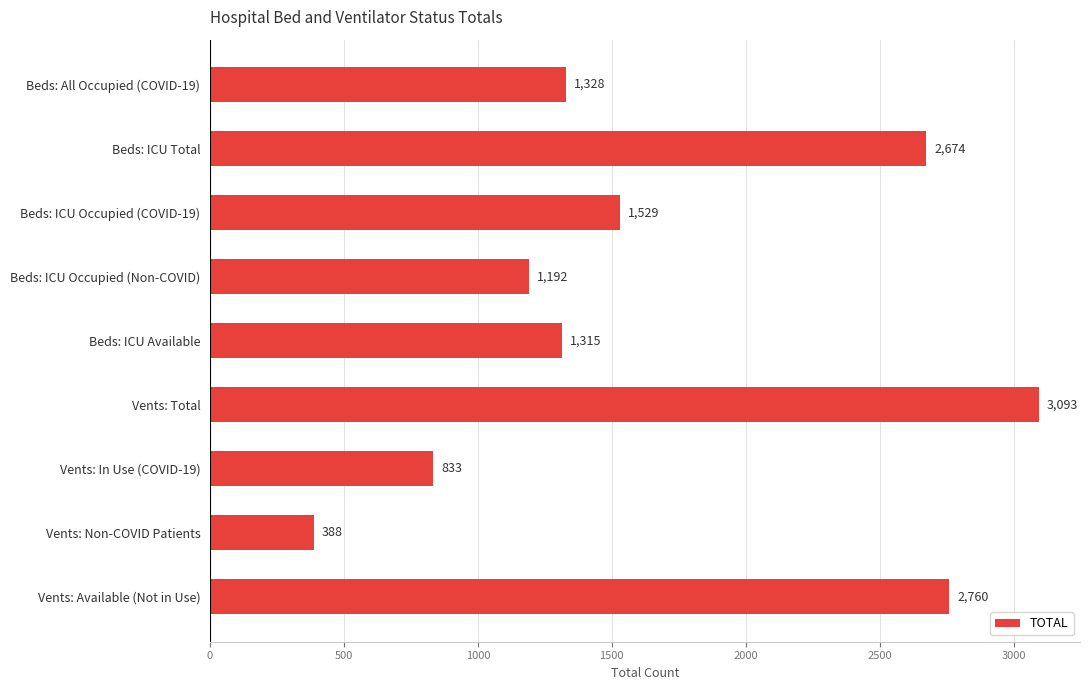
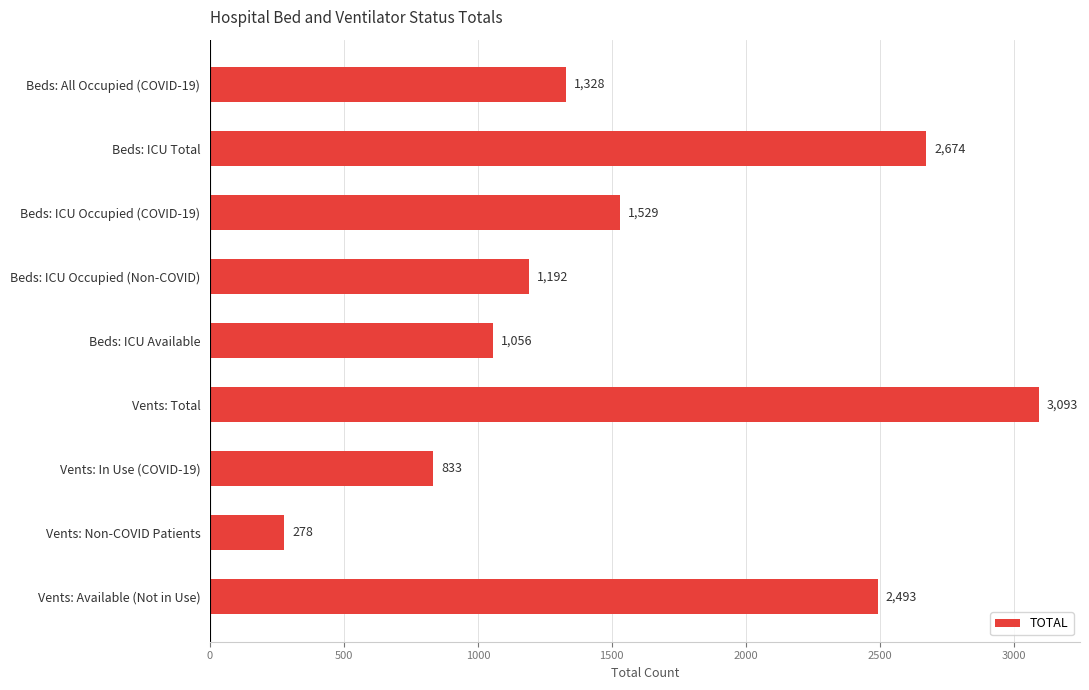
Beds: ICU Available: 1,315 -> 1,056
Vents: Non-COVID Patients: 388 -> 278
Vents: Available (Not in Use): 2,760 -> 2,493
